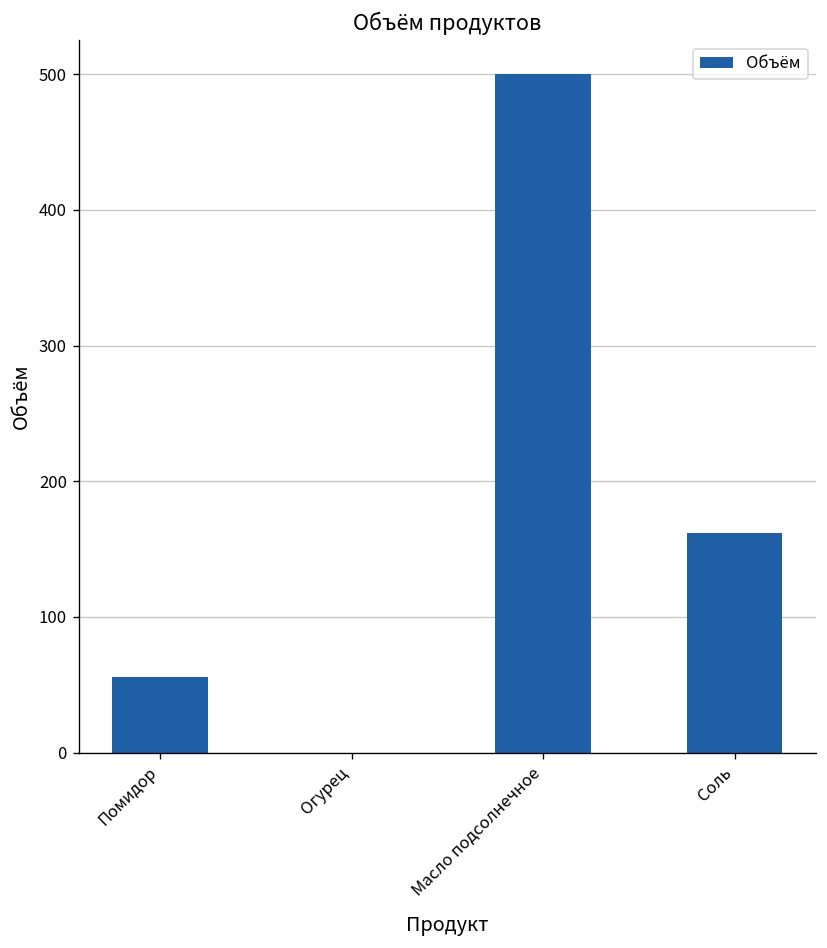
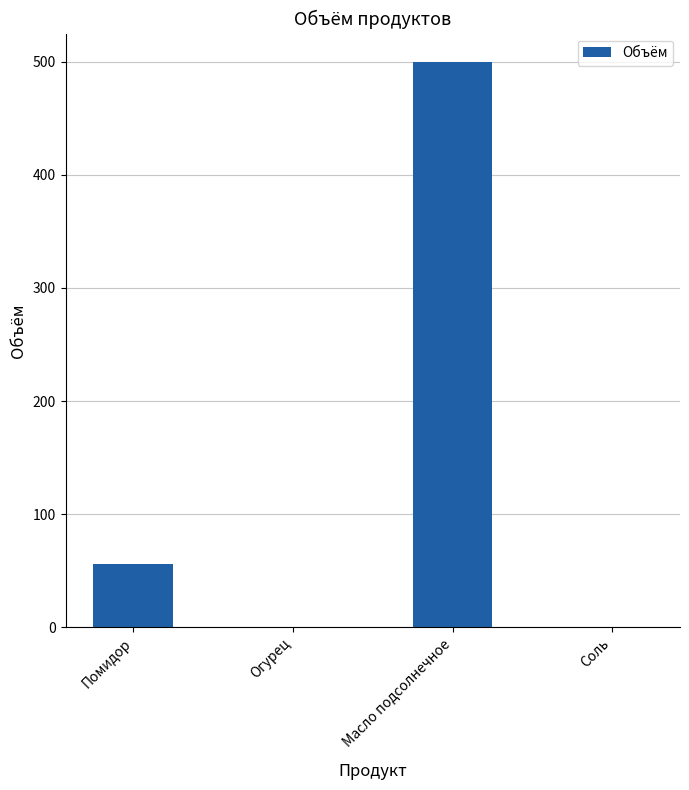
Соль: 162 -> 0
